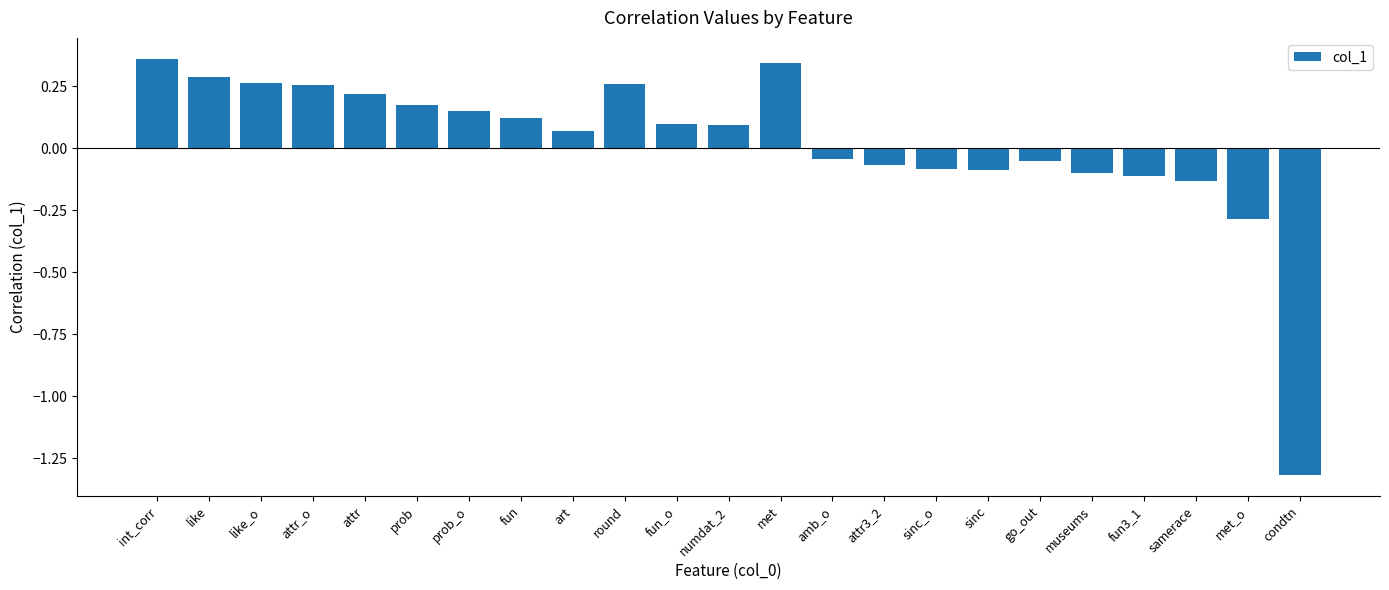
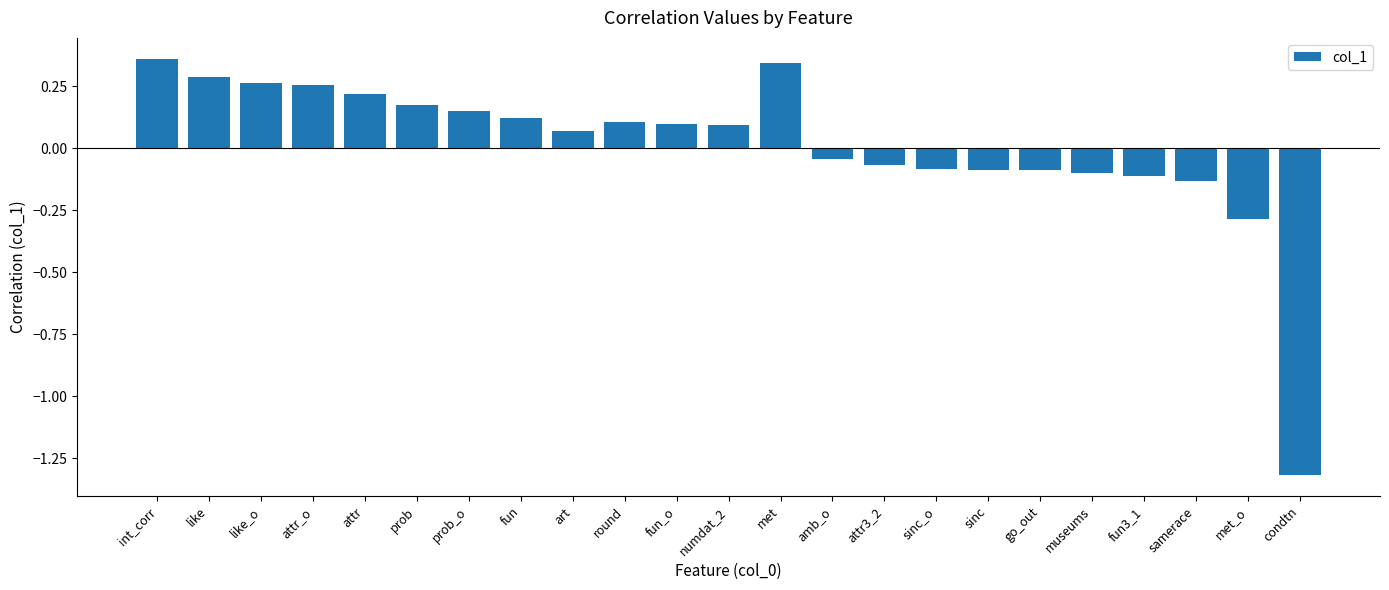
round: 0.26 -> 0.11
go_out: -0.05 -> -0.09
